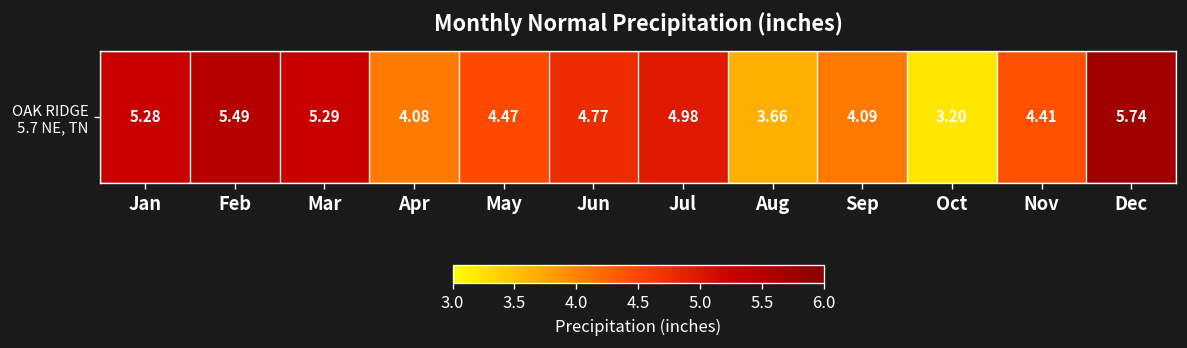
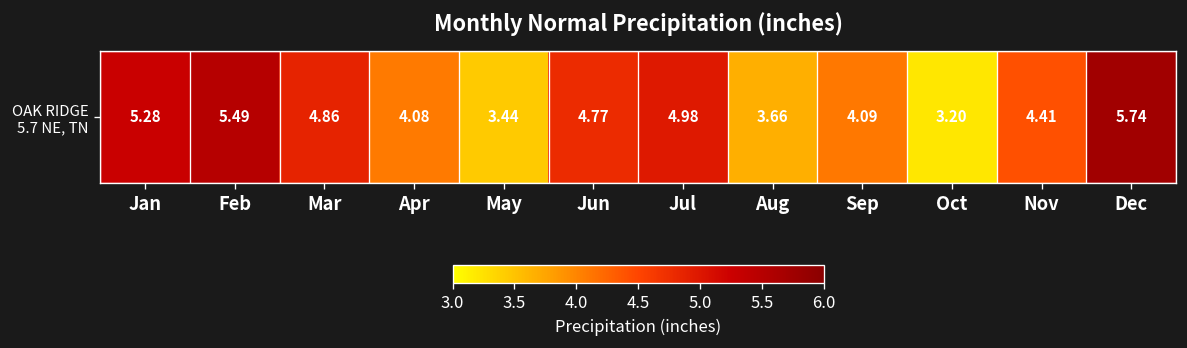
OAK RIDGE 5.7 NE, TN, Mar: 5.29 -> 4.86
OAK RIDGE 5.7 NE, TN, May: 4.47 -> 3.44
